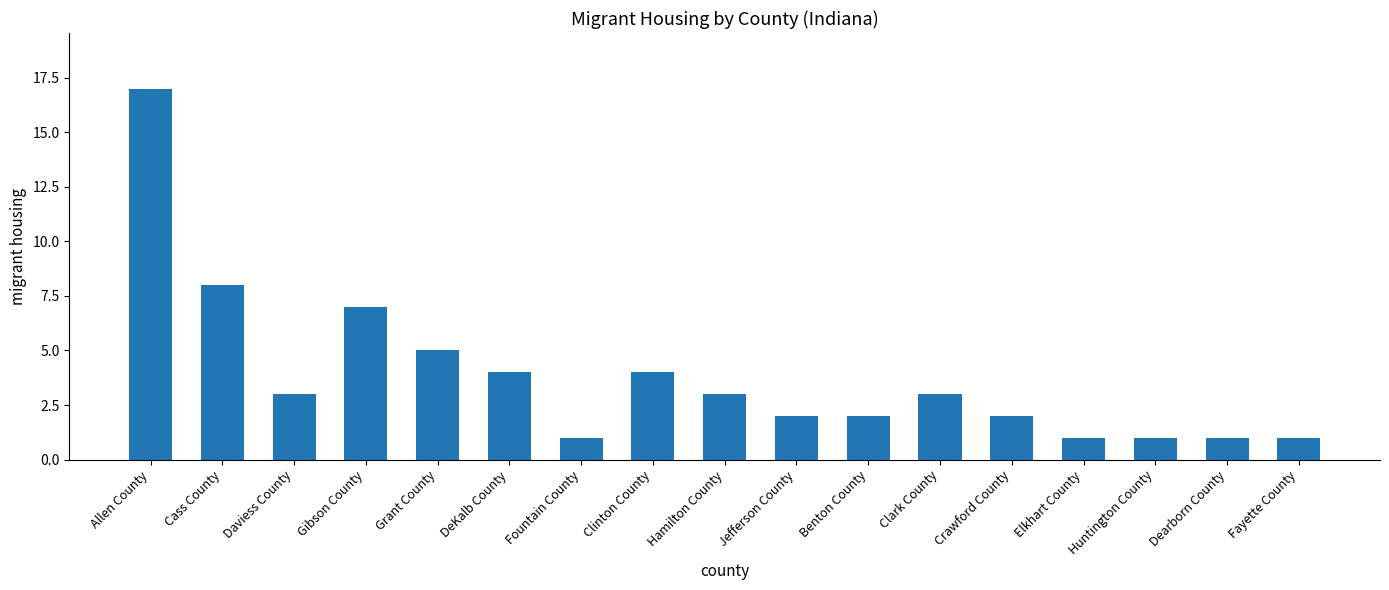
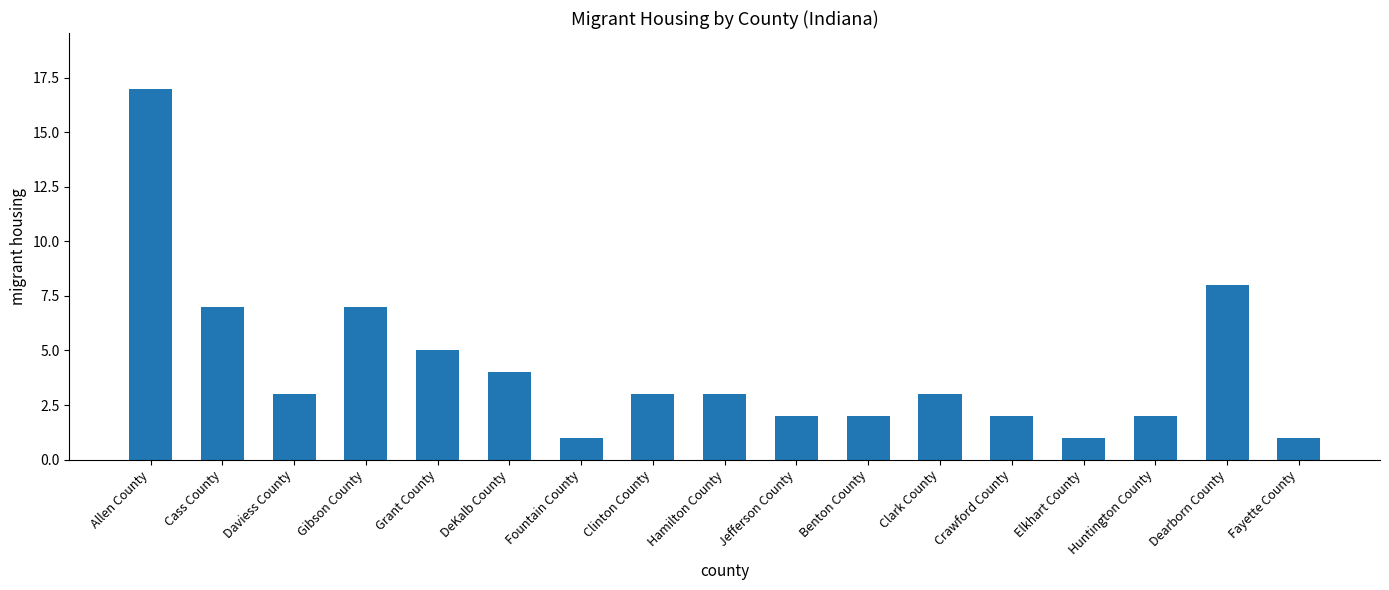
Cass County: 8 -> 7
Clinton County: 4 -> 3
Huntington County: 1 -> 2
Dearborn County: 1 -> 8
